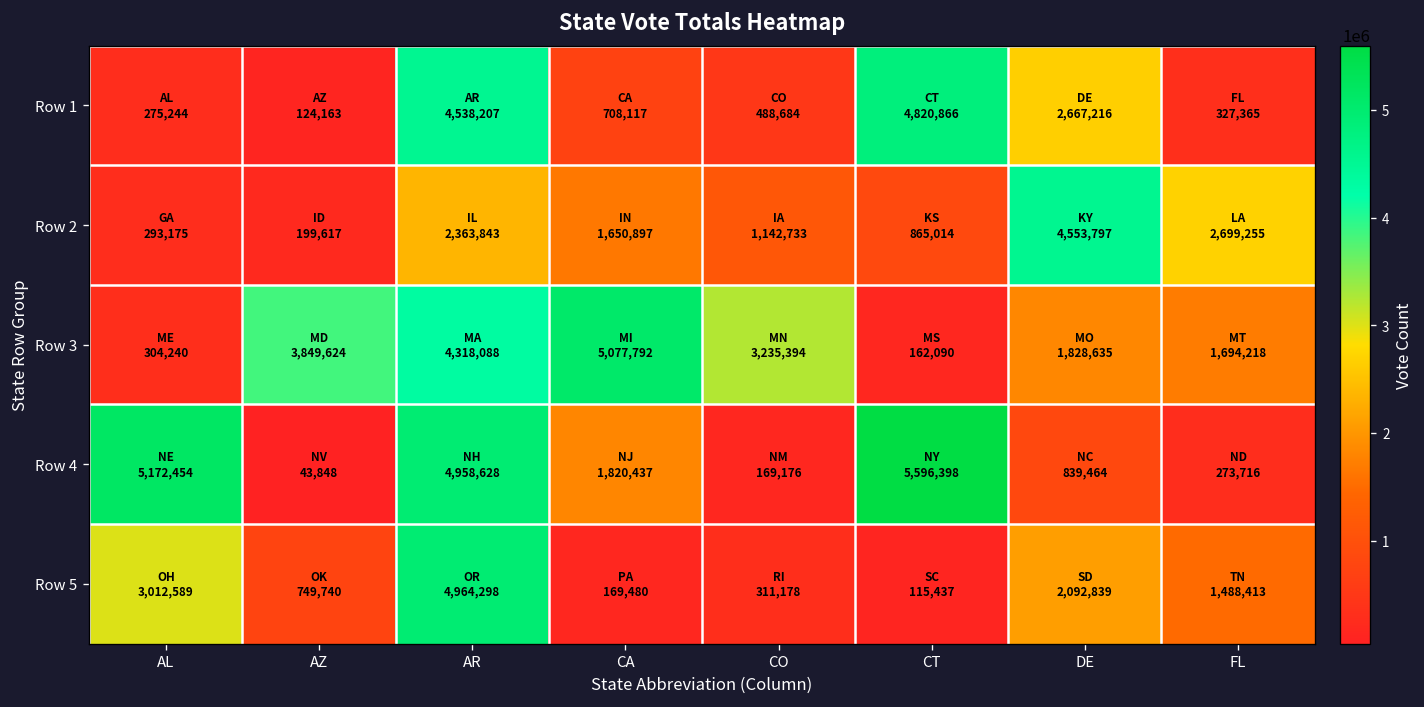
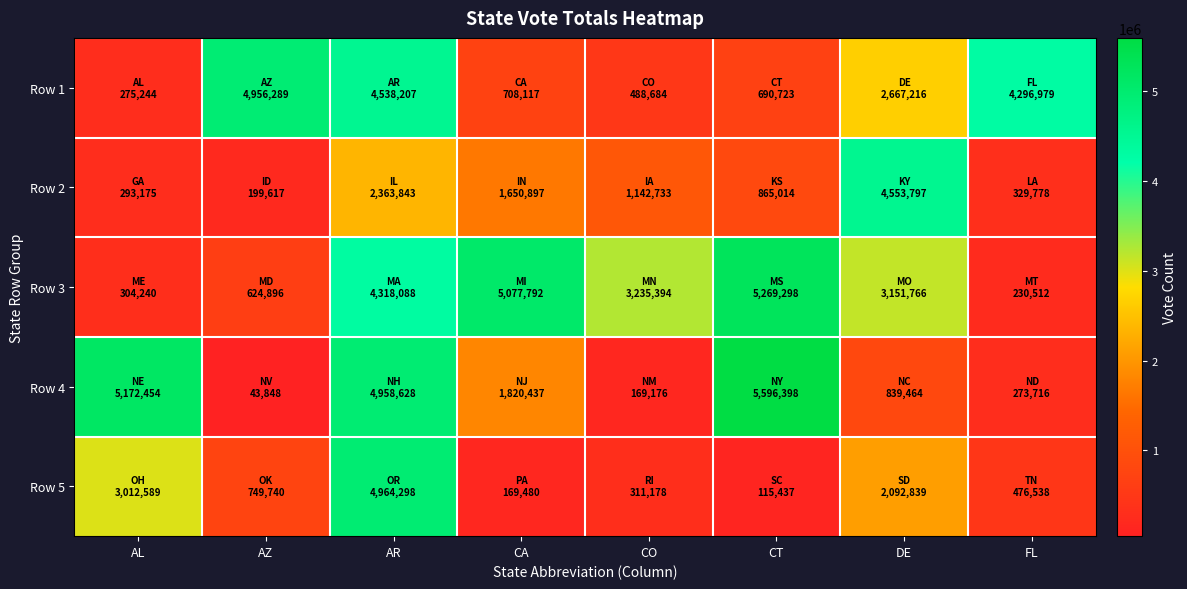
Row 1, AZ: 124,163 -> 4,956,289
Row 1, CT: 4,820,866 -> 690,723
Row 1, FL: 327,365 -> 4,296,979
Row 2, FL: 2,699,255 -> 329,778
Row 3, AZ: 3,849,624 -> 624,896
Row 3, CT: 162,090 -> 5,269,298
Row 3, DE: 1,828,635 -> 3,151,766
Row 3, FL: 1,694,218 -> 230,512
Row 5, FL: 1,488,413 -> 476,538
